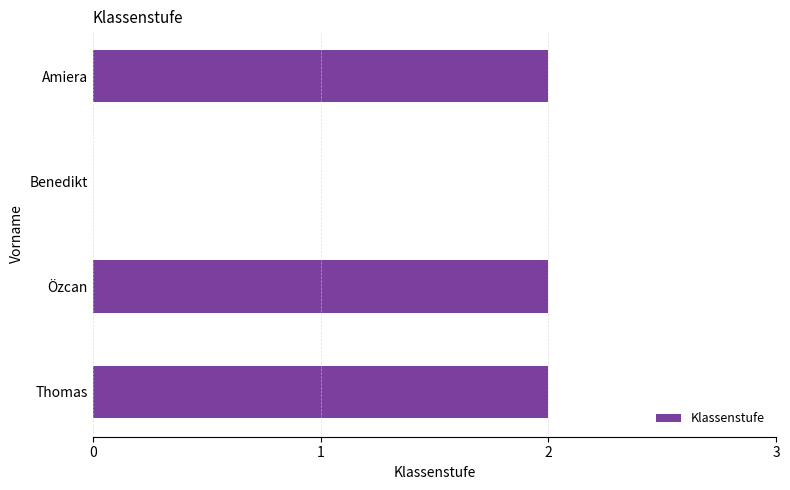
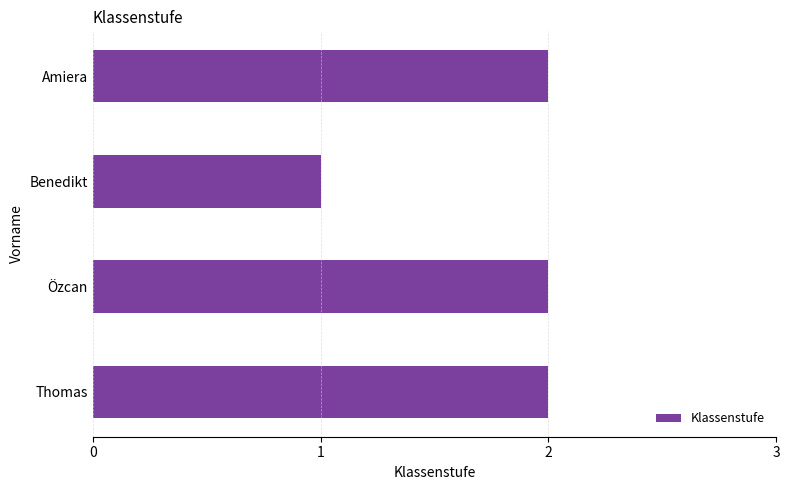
Benedikt: 0 -> 1
